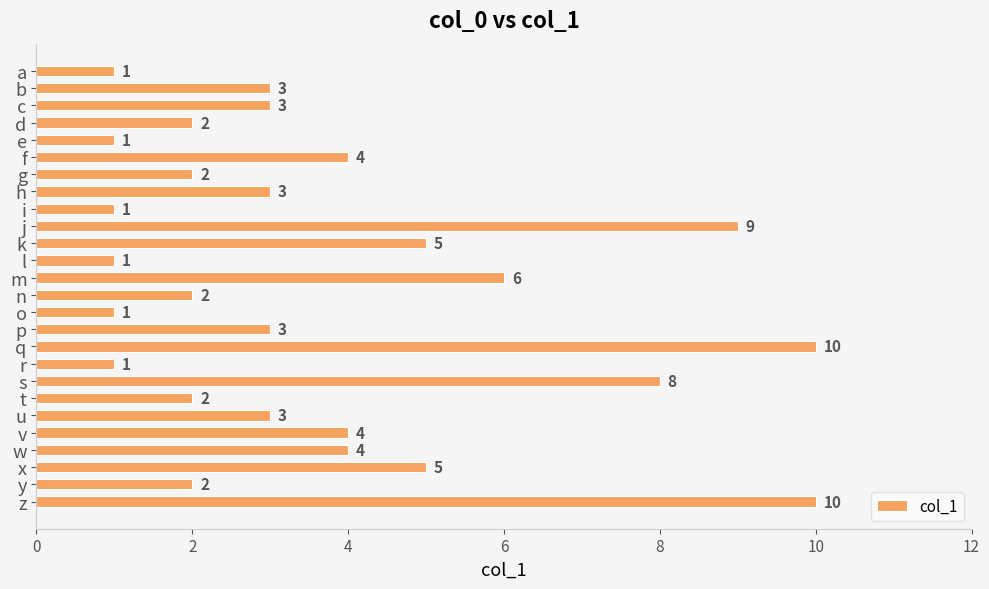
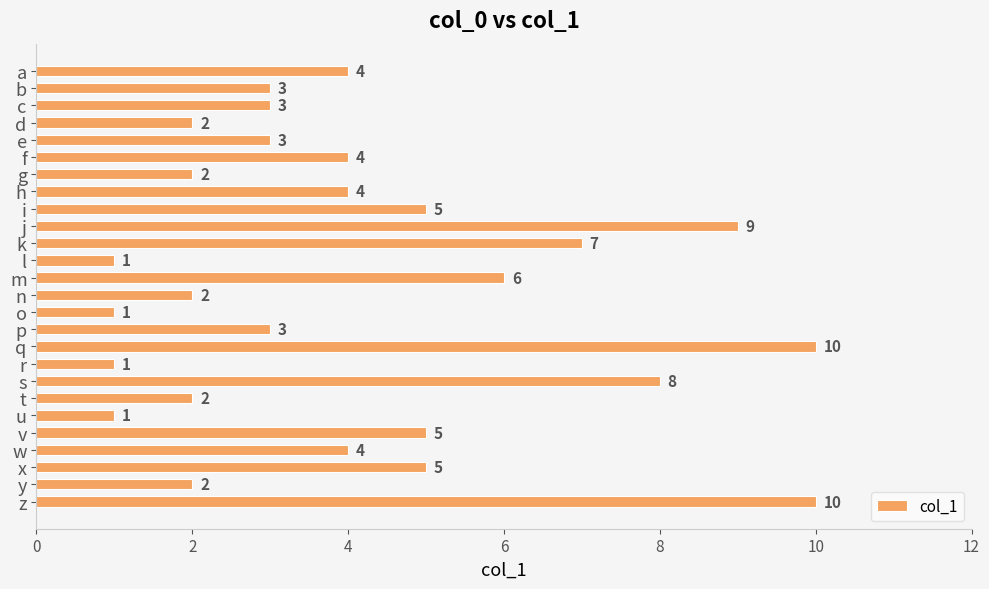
a: 1 -> 4
e: 1 -> 3
h: 3 -> 4
i: 1 -> 5
k: 5 -> 7
u: 3 -> 1
v: 4 -> 5
